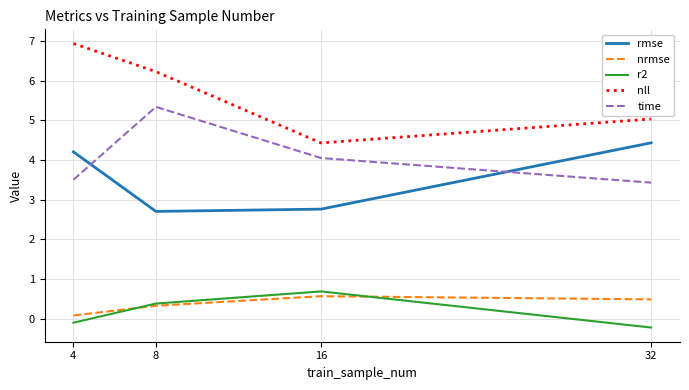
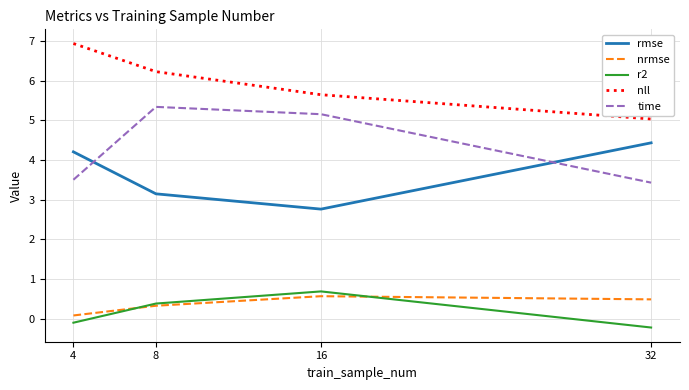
rmse, 8: 2.7 -> 3.1
nll, 16: 4.4 -> 5.6
time, 16: 4.1 -> 5.2
